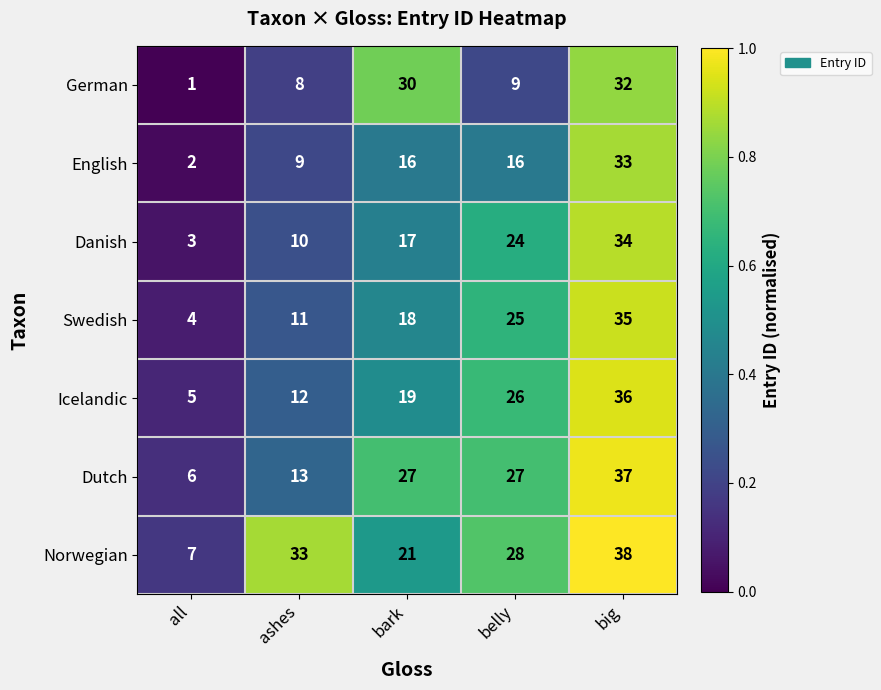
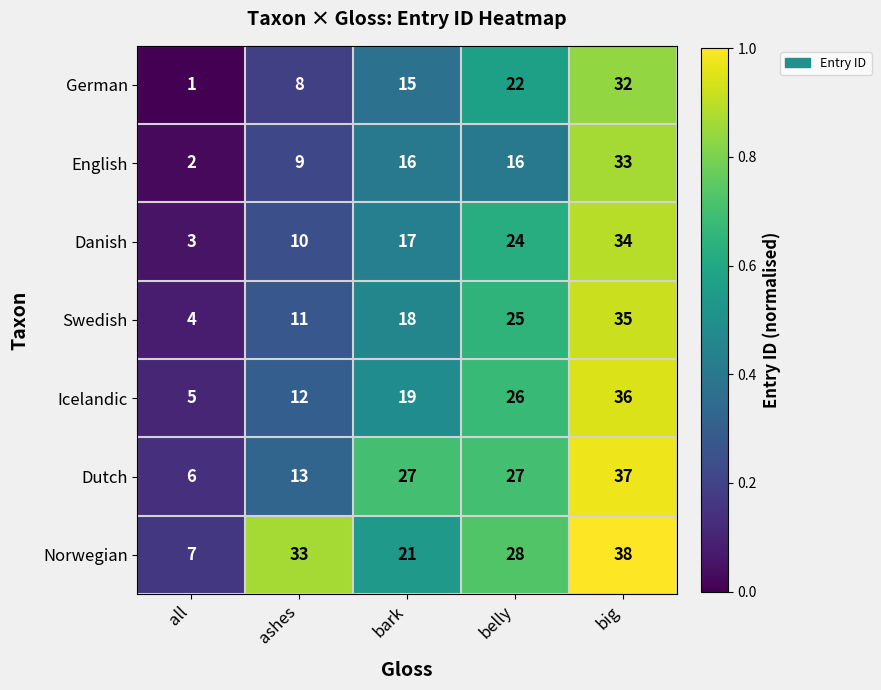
German, bark: 30 -> 15
German, belly: 9 -> 22
